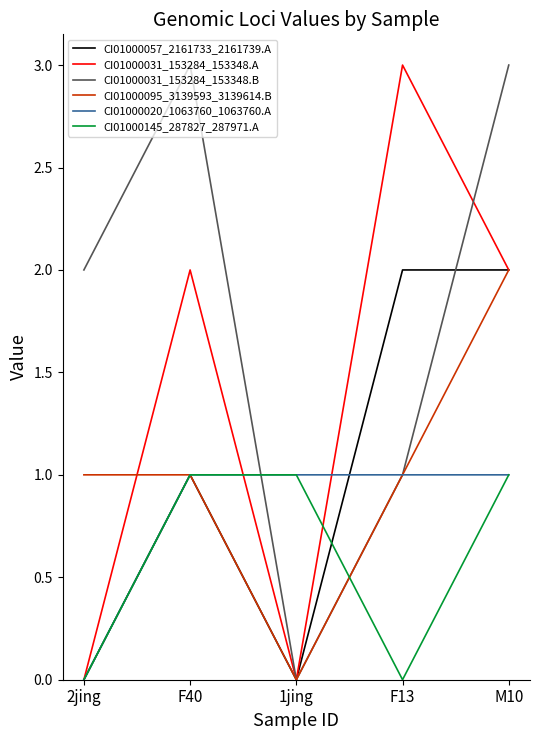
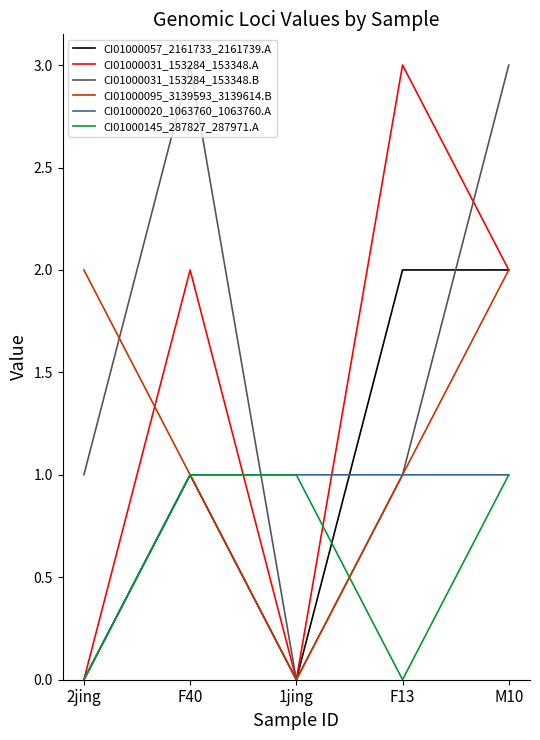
CI01000031_153284_153348.B, 2jing: 2 -> 1
CI01000095_3139593_3139614.B, 2jing: 1 -> 2
